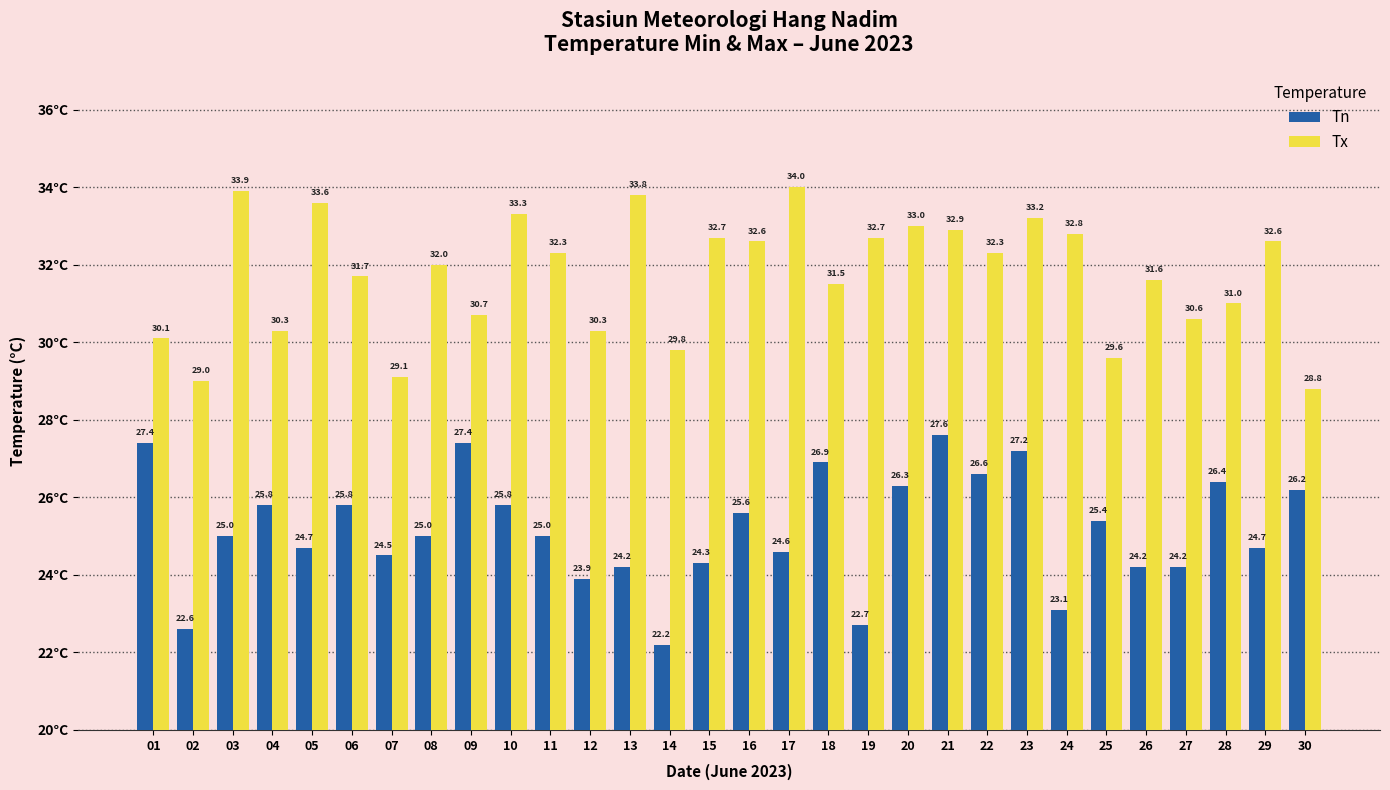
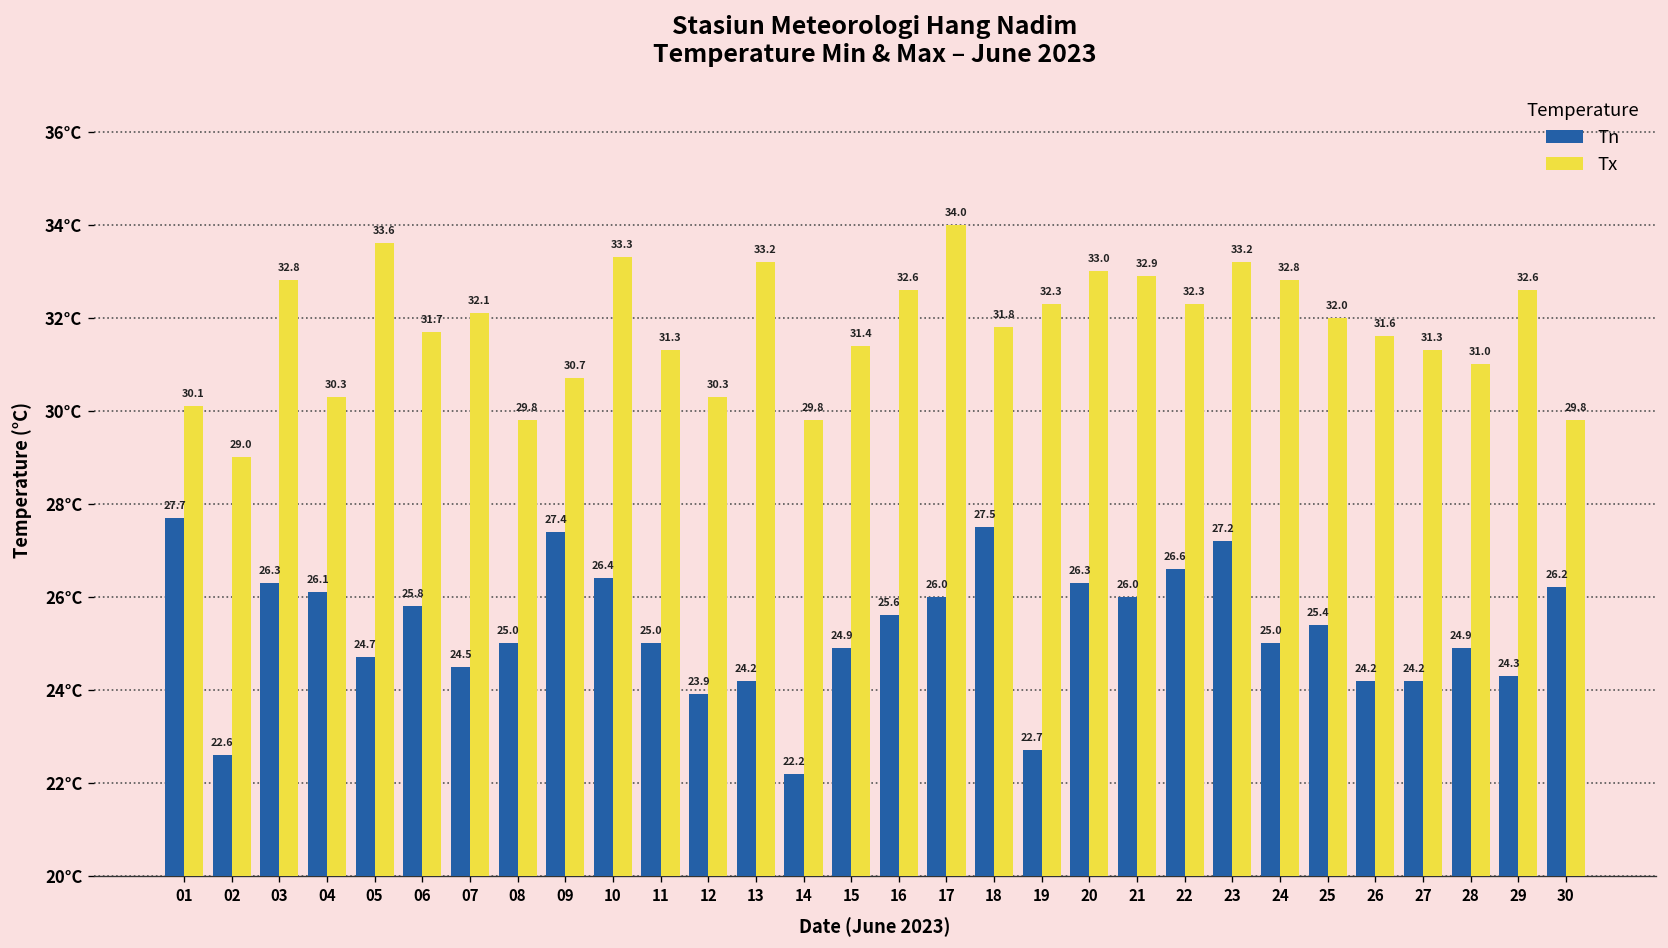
Tn, 01: 27.4 -> 27.7
Tn, 03: 25.0 -> 26.3
Tx, 03: 33.9 -> 32.8
Tn, 04: 25.8 -> 26.1
Tx, 07: 29.1 -> 32.1
Tx, 08: 32.0 -> 29.8
Tn, 10: 25.8 -> 26.4
Tx, 11: 32.3 -> 31.3
Tx, 13: 33.8 -> 33.2
Tn, 15: 24.3 -> 24.9
Tx, 15: 32.7 -> 31.4
Tn, 17: 24.6 -> 26.0
Tn, 18: 26.9 -> 27.5
Tx, 18: 31.5 -> 31.8
Tx, 19: 32.7 -> 32.3
Tn, 21: 27.6 -> 26.0
Tn, 24: 23.1 -> 25.0
Tx, 25: 29.6 -> 32.0
Tx, 27: 30.6 -> 31.3
Tn, 28: 26.4 -> 24.9
Tn, 29: 24.7 -> 24.3
Tx, 30: 28.8 -> 29.8
